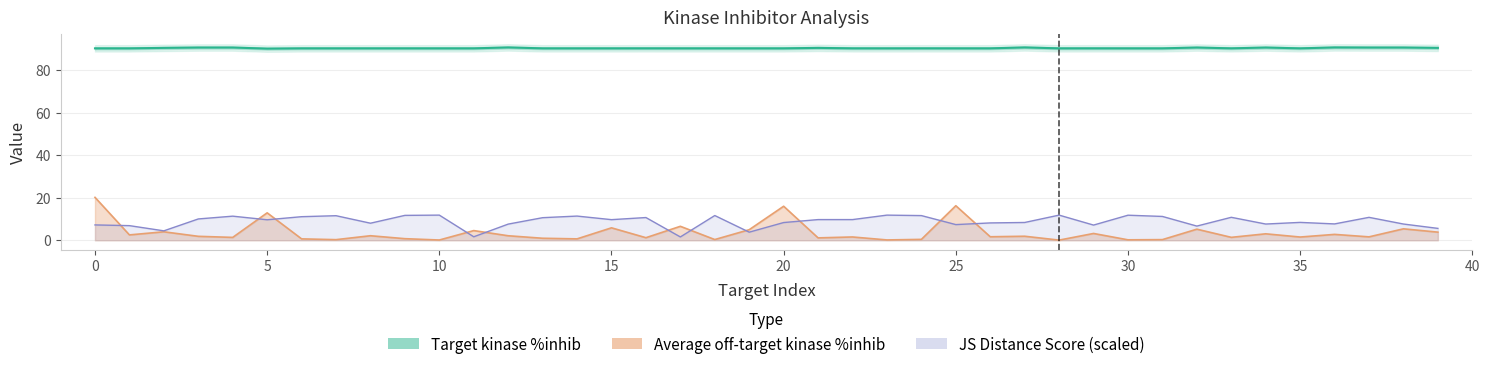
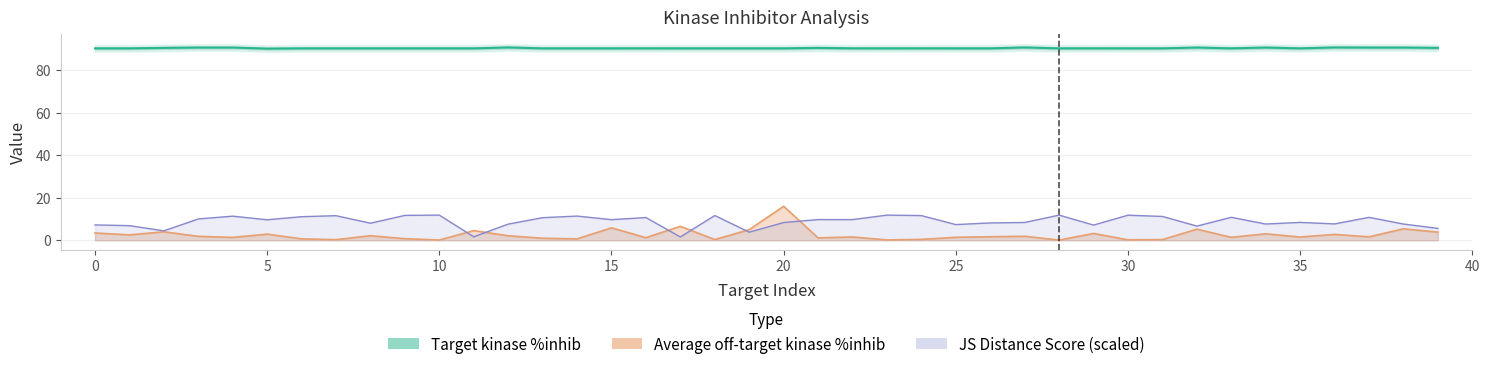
Average off-target kinase %inhib, 0: 20 -> 3
Average off-target kinase %inhib, 5: 13 -> 3
Average off-target kinase %inhib, 25: 16 -> 1
